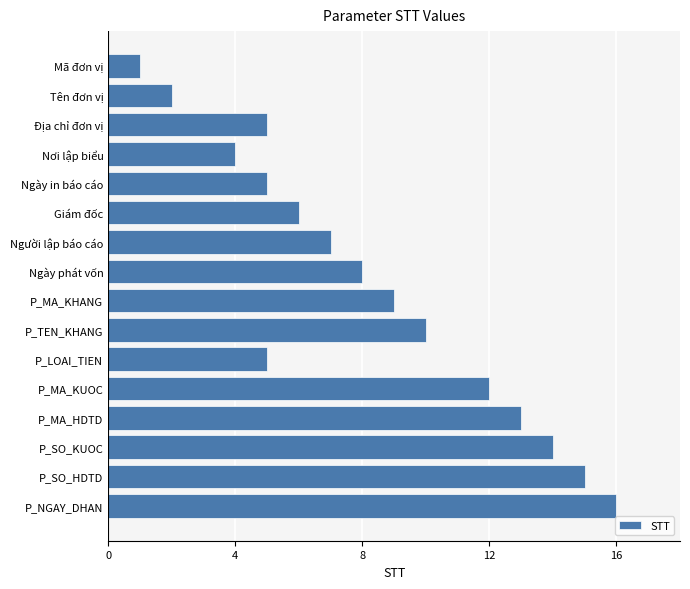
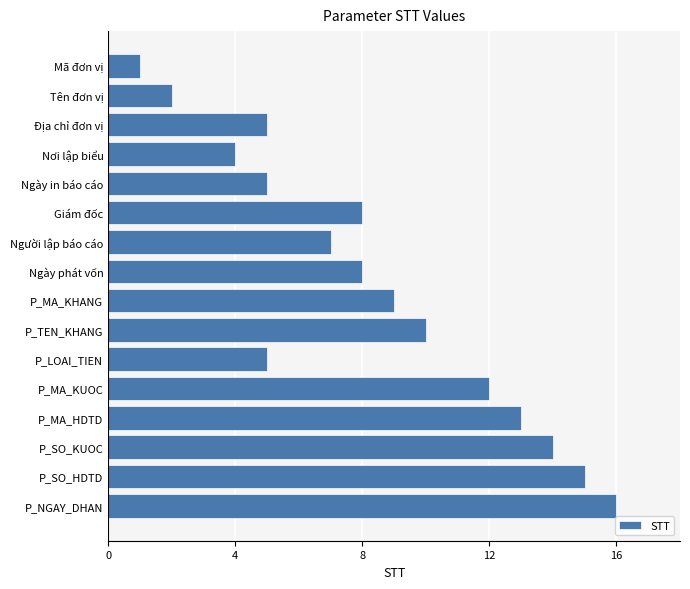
Giám đốc: 6 -> 8
